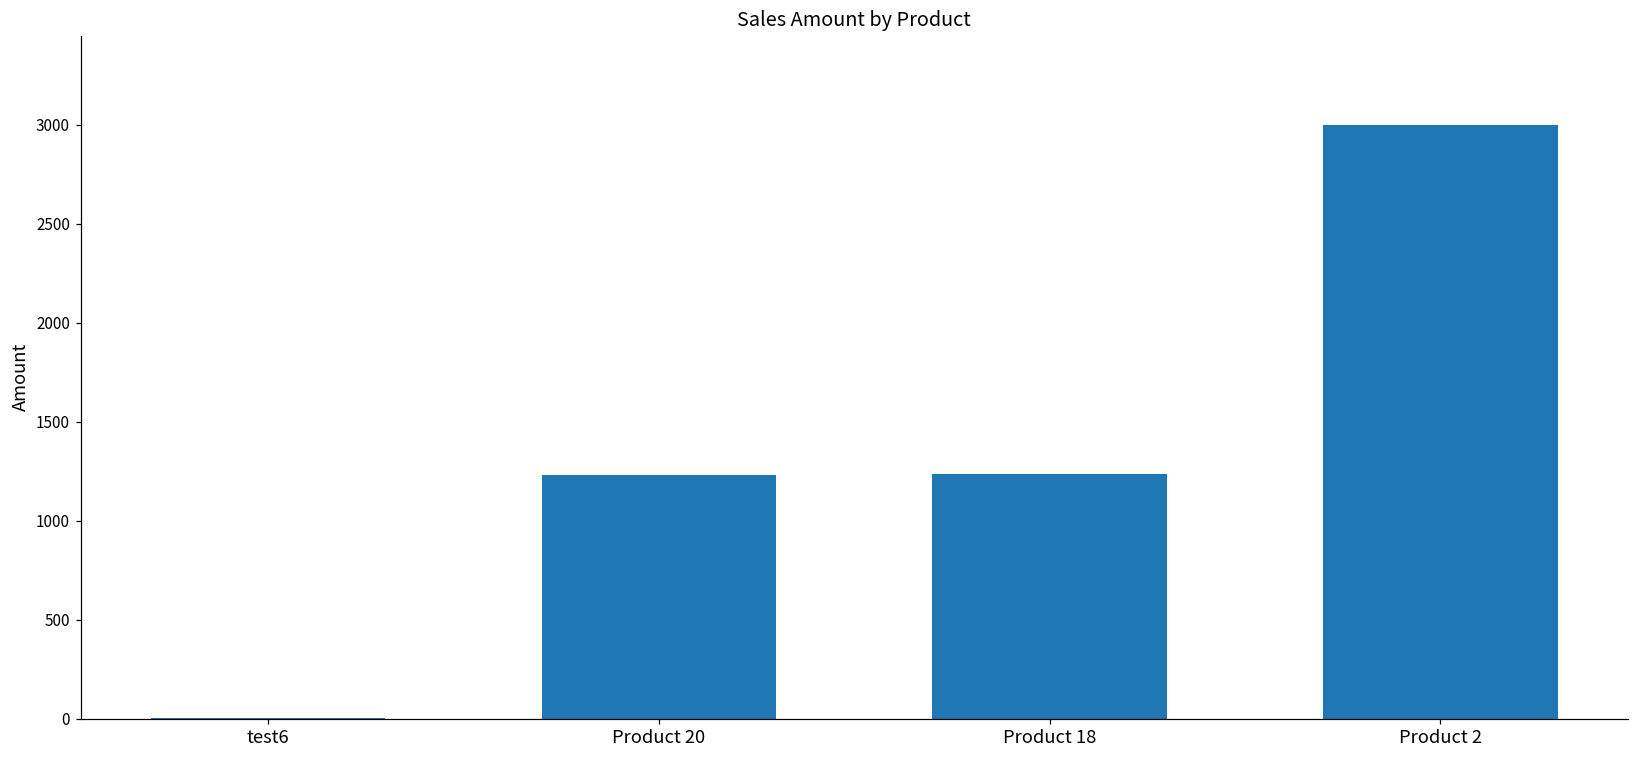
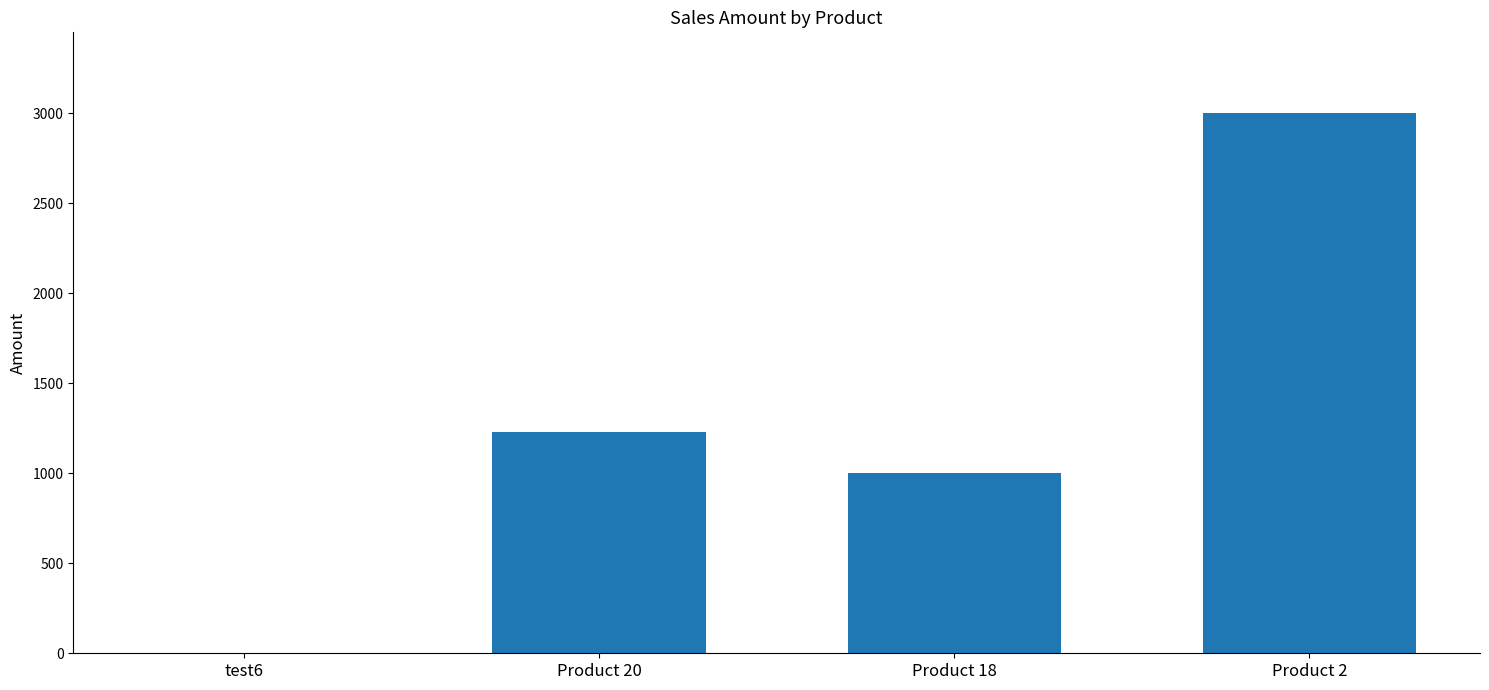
Product 18: 1240 -> 1000
